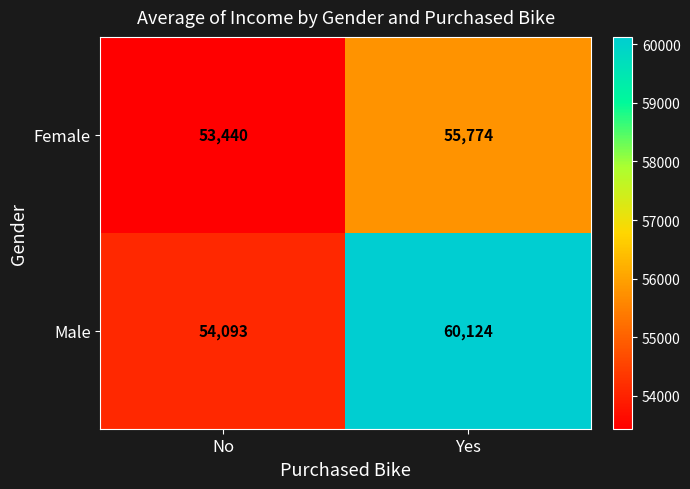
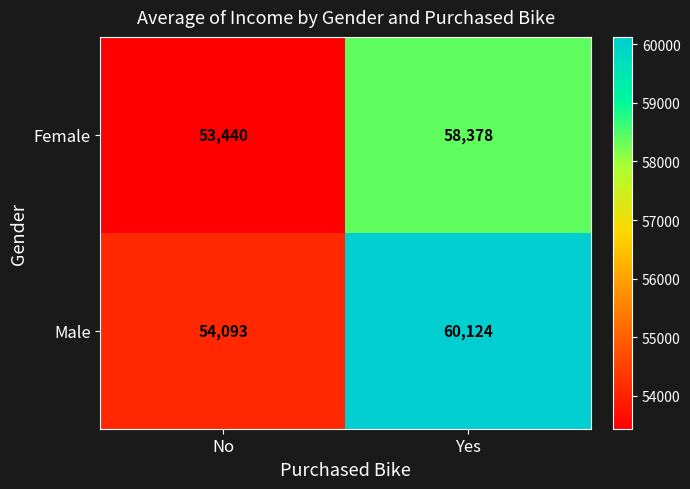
Female, Yes: 55,774 -> 58,378
